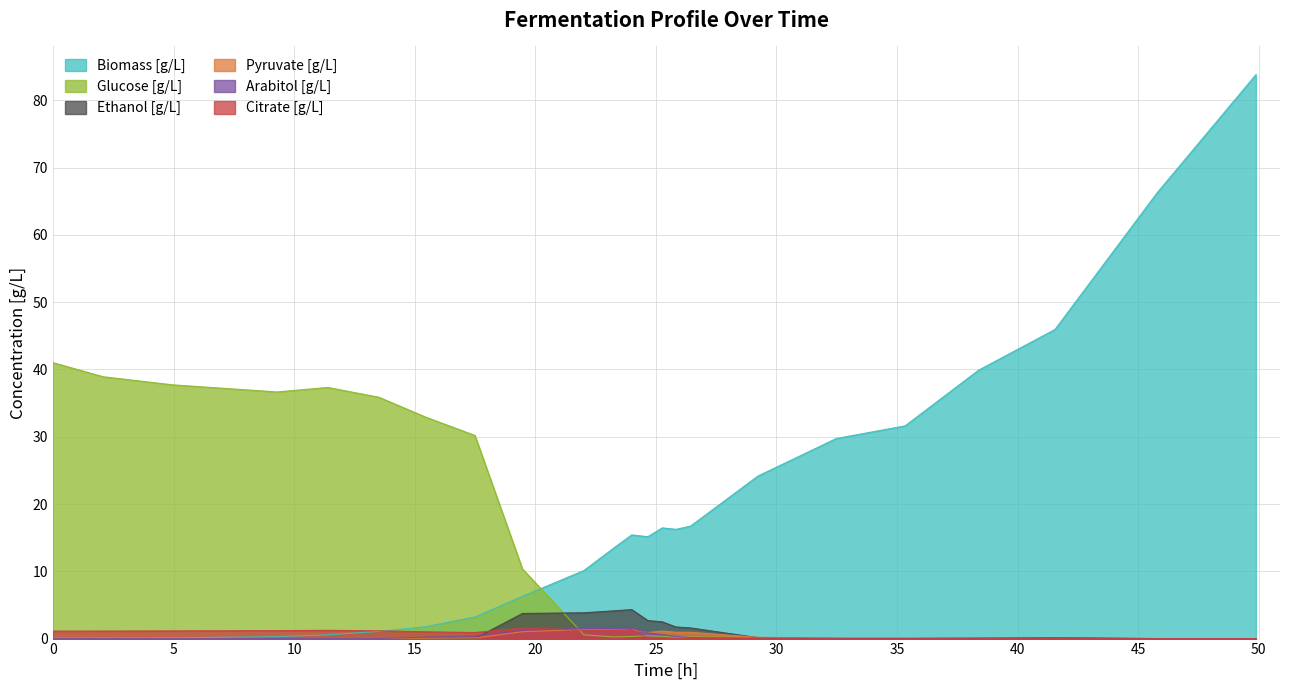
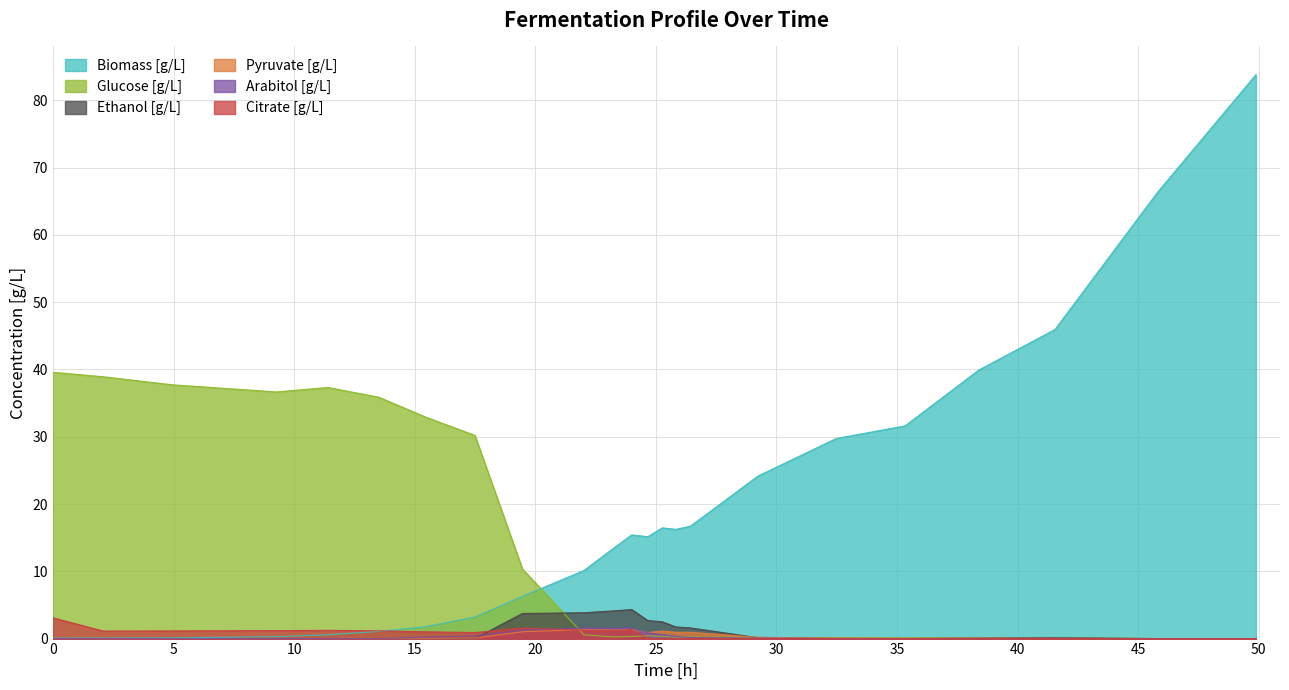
Glucose [g/L], 0: 41 -> 40
Citrate [g/L], 0: 1 -> 3
